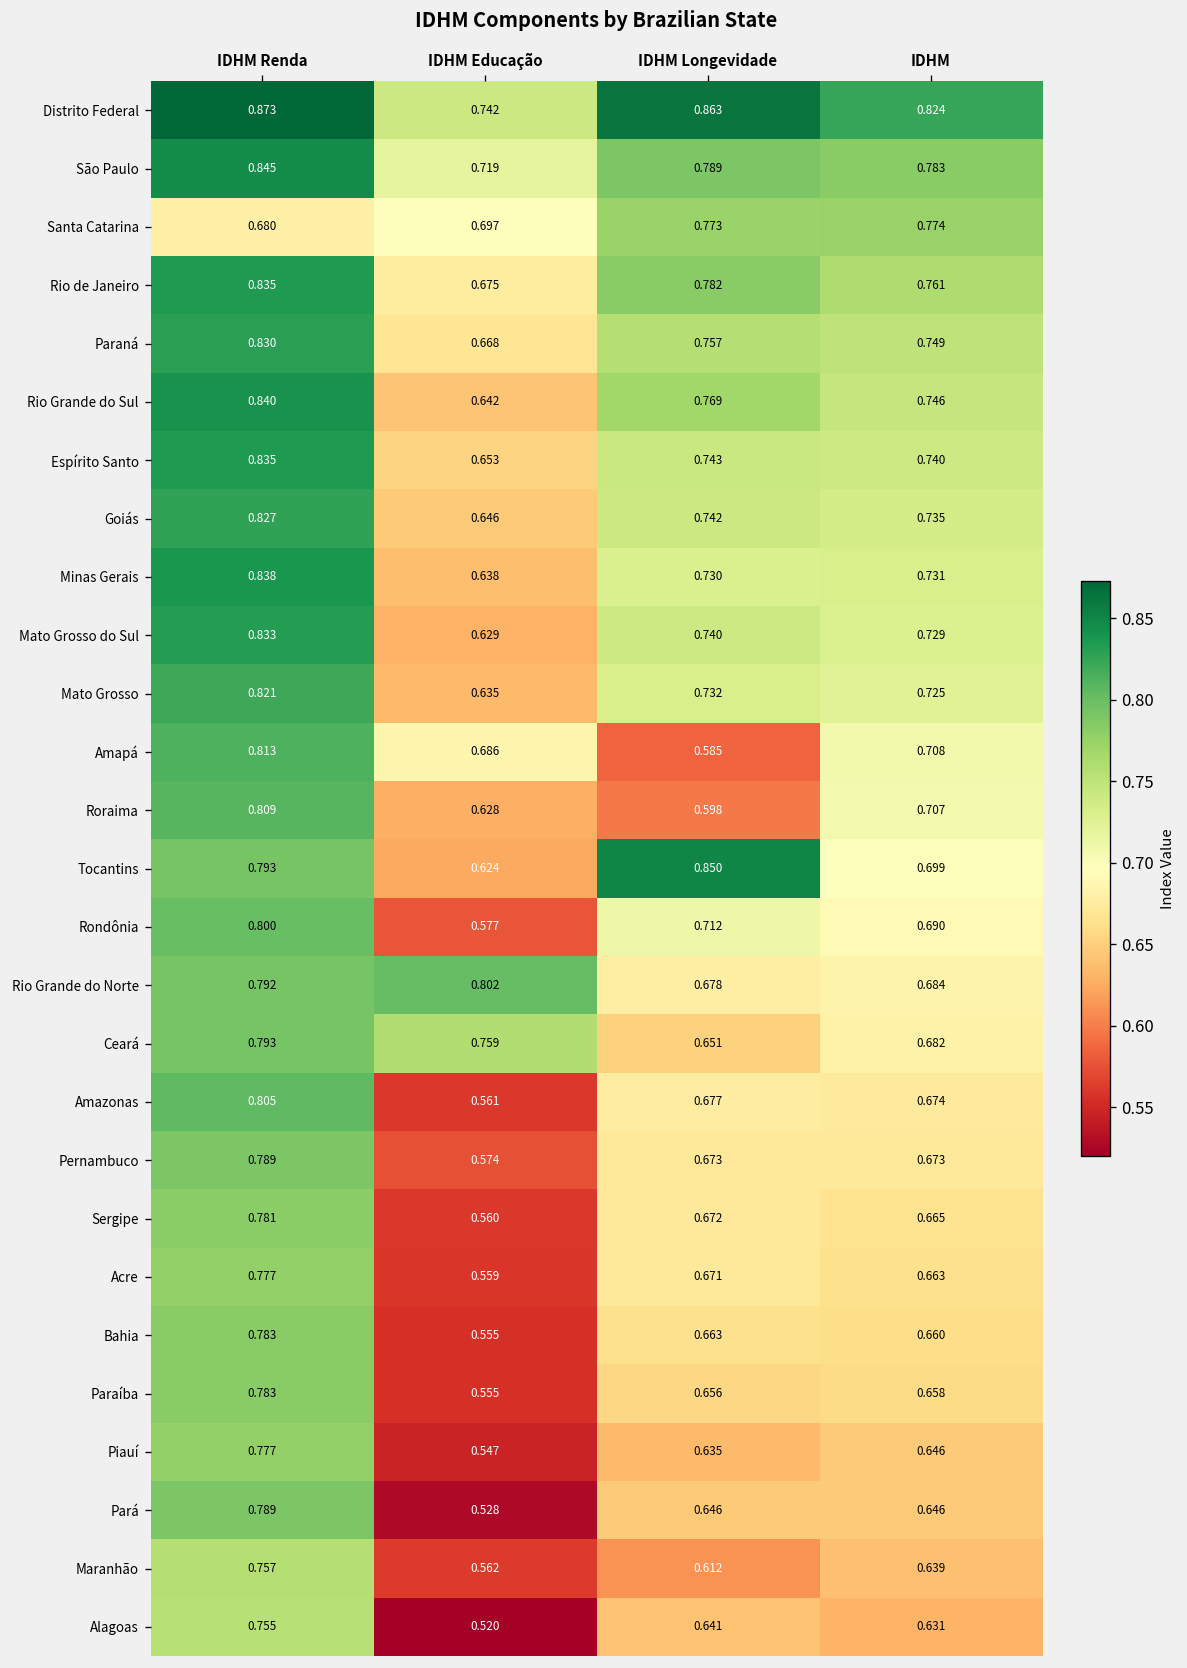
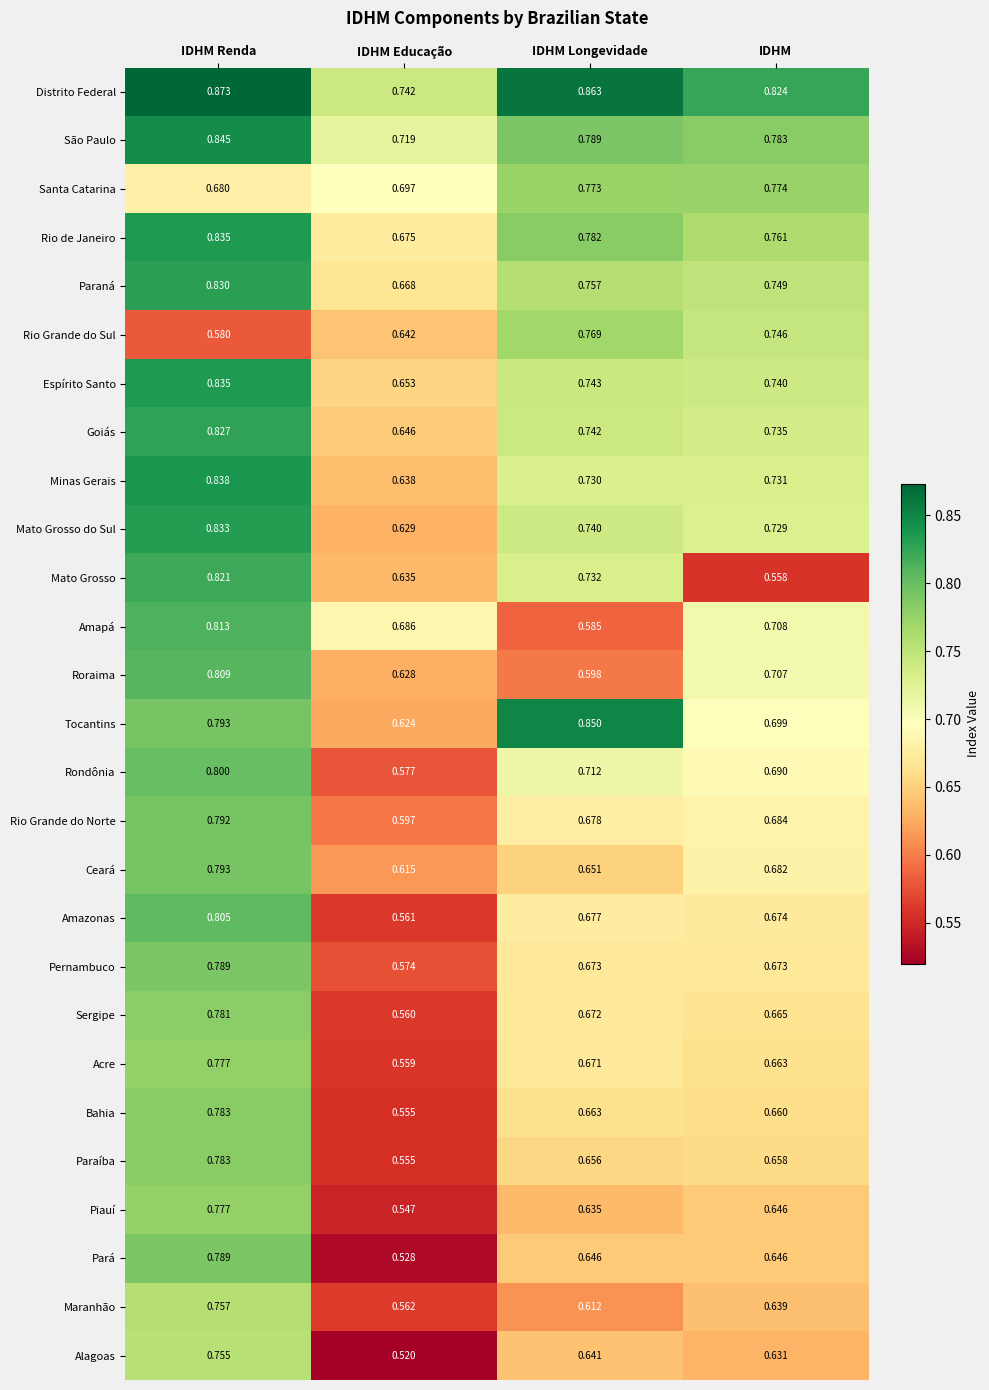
Rio Grande do Sul, IDHM Renda: 0.840 -> 0.580
Mato Grosso, IDHM: 0.725 -> 0.558
Rio Grande do Norte, IDHM Educação: 0.802 -> 0.597
Ceará, IDHM Educação: 0.759 -> 0.615
